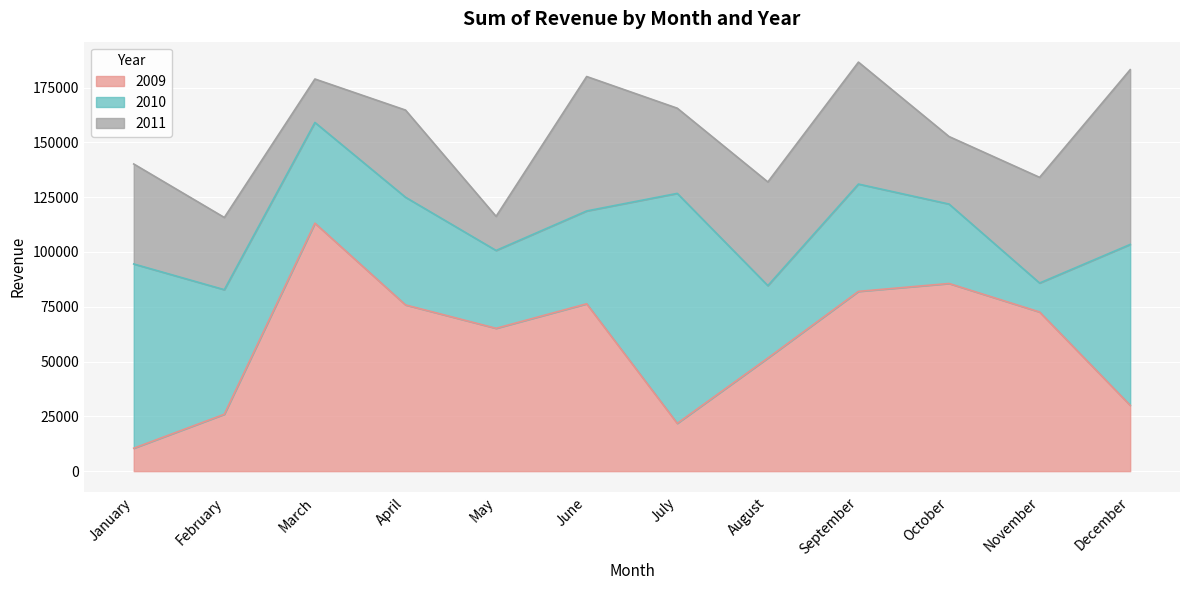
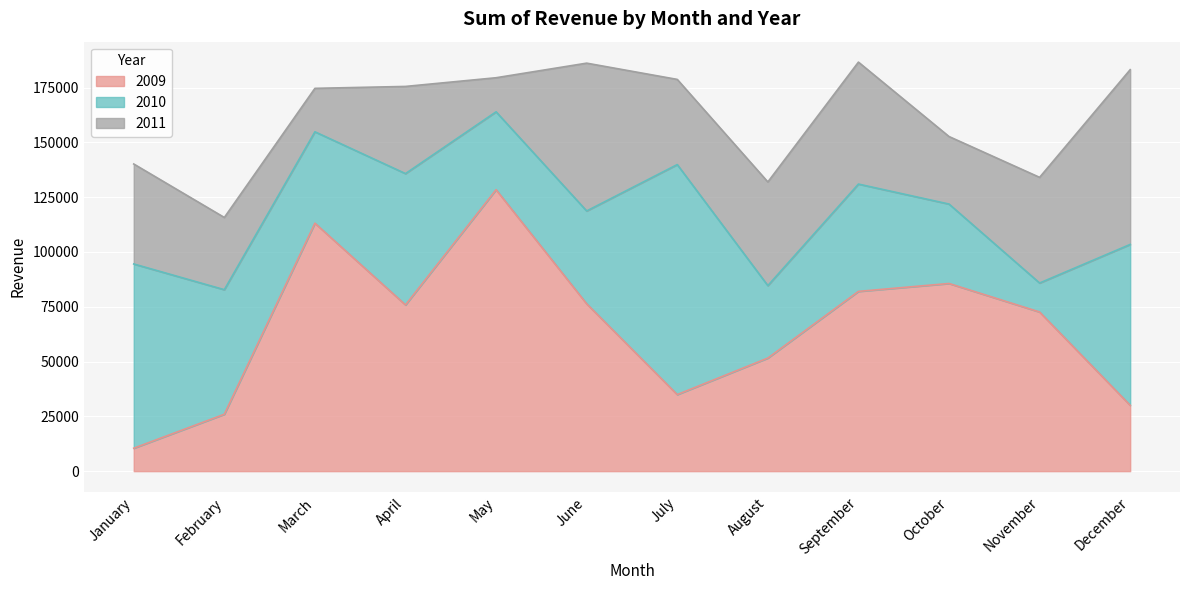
2010, March: 46000 -> 42000
2010, April: 49000 -> 60000
2009, May: 65000 -> 128000
2011, June: 61000 -> 67000
2009, July: 22000 -> 35000
